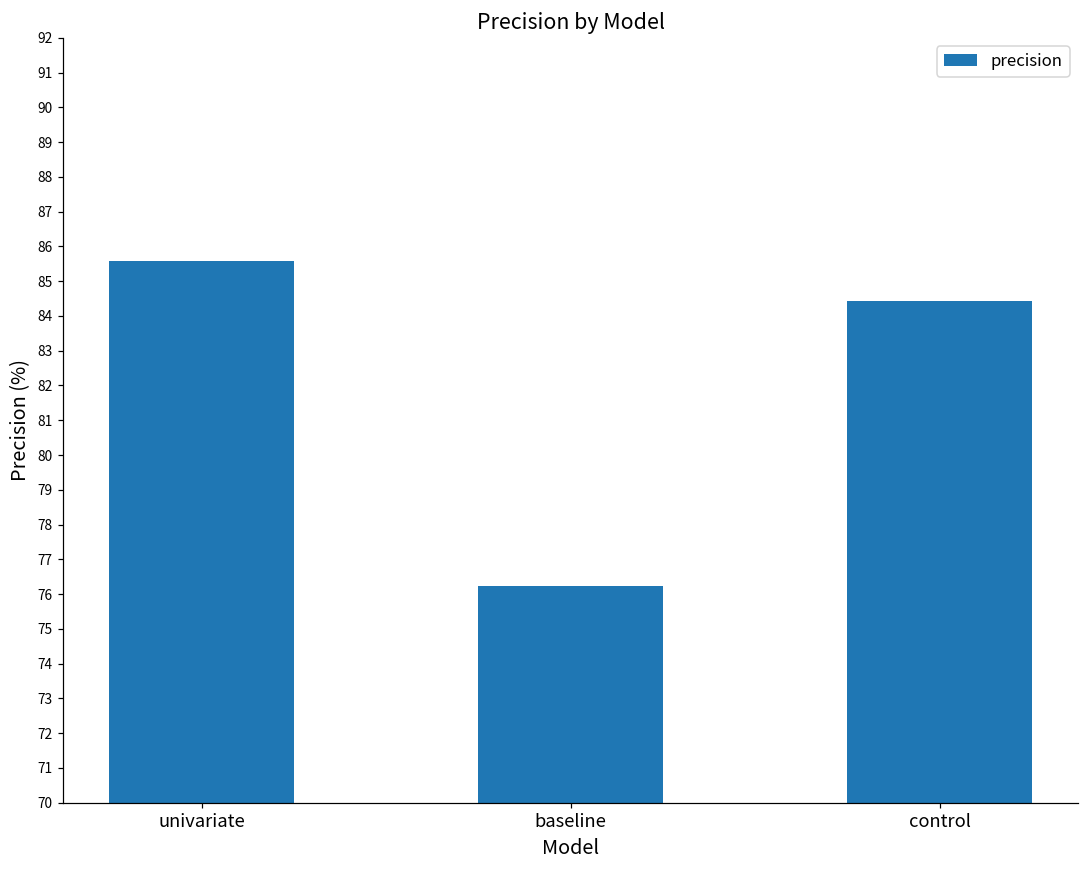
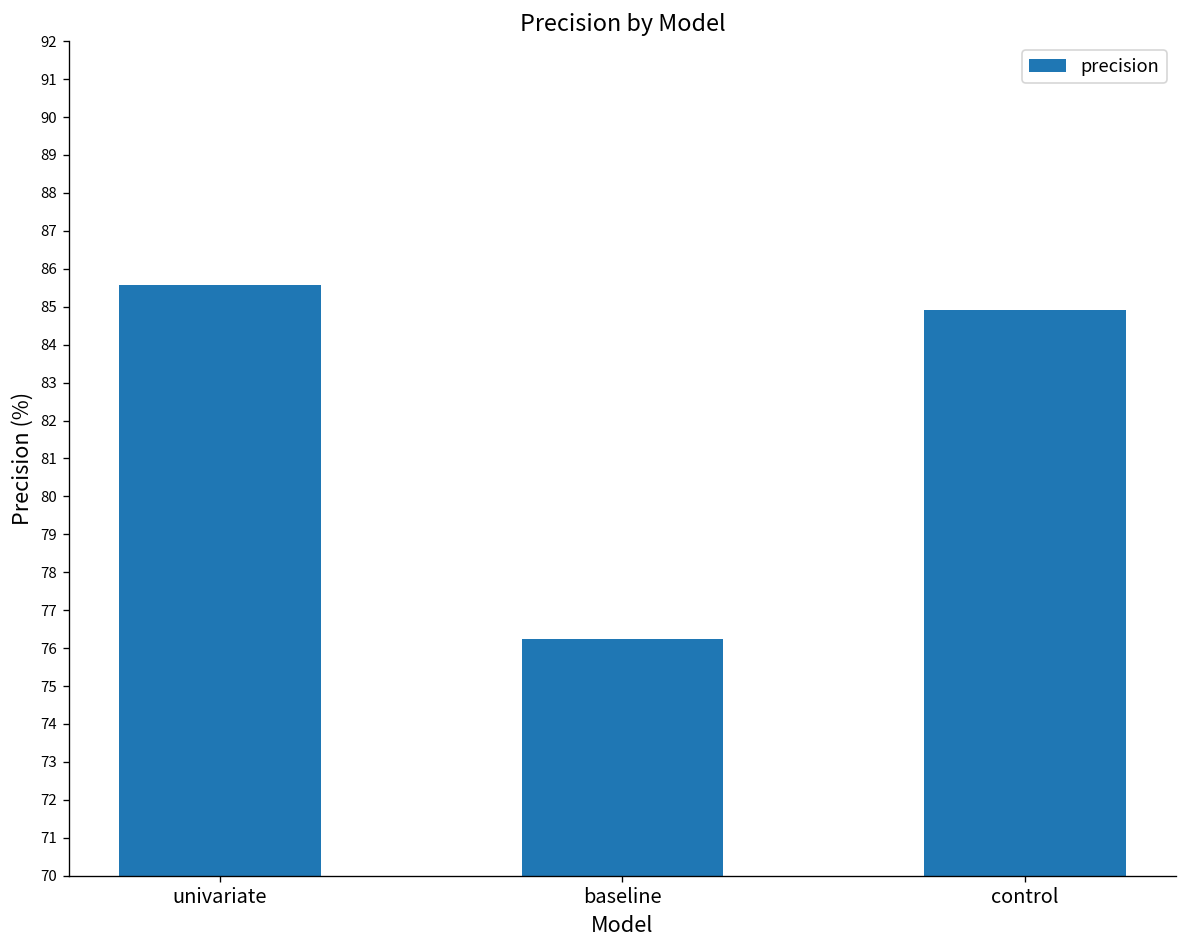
control: 84.4 -> 84.9
